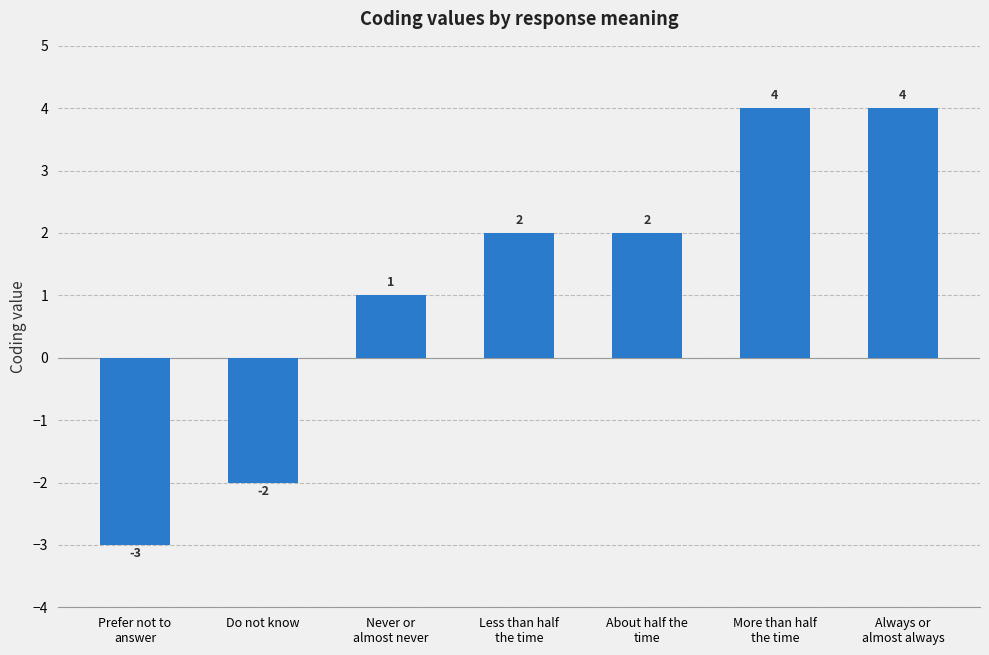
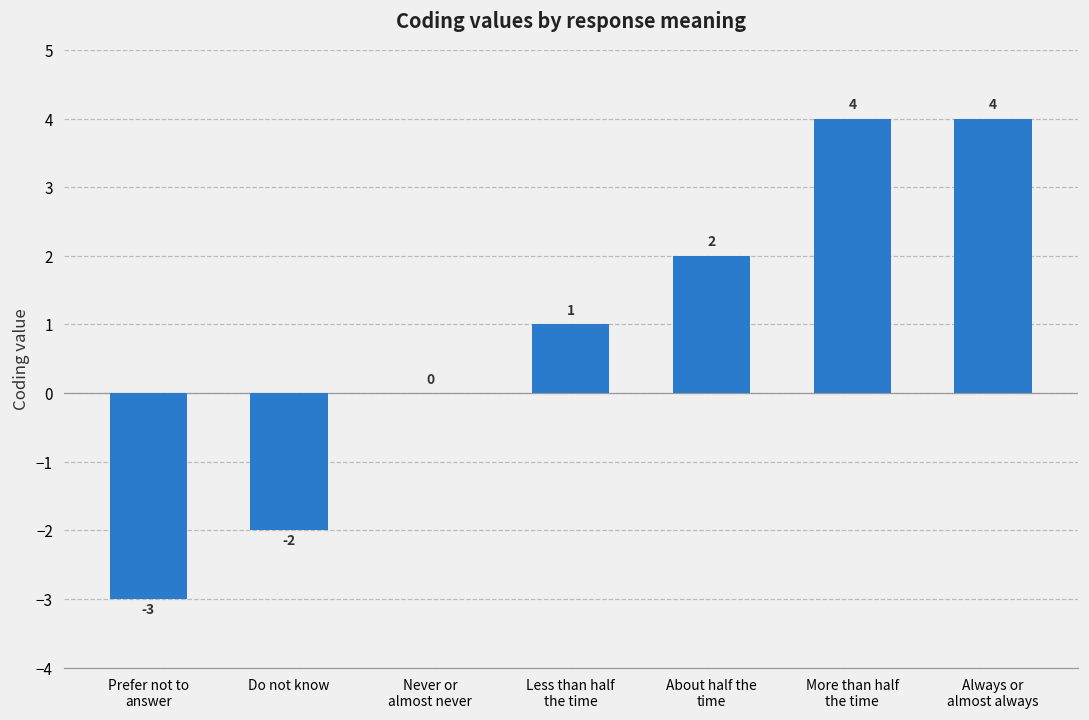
Never or almost never: 1 -> 0
Less than half the time: 2 -> 1
